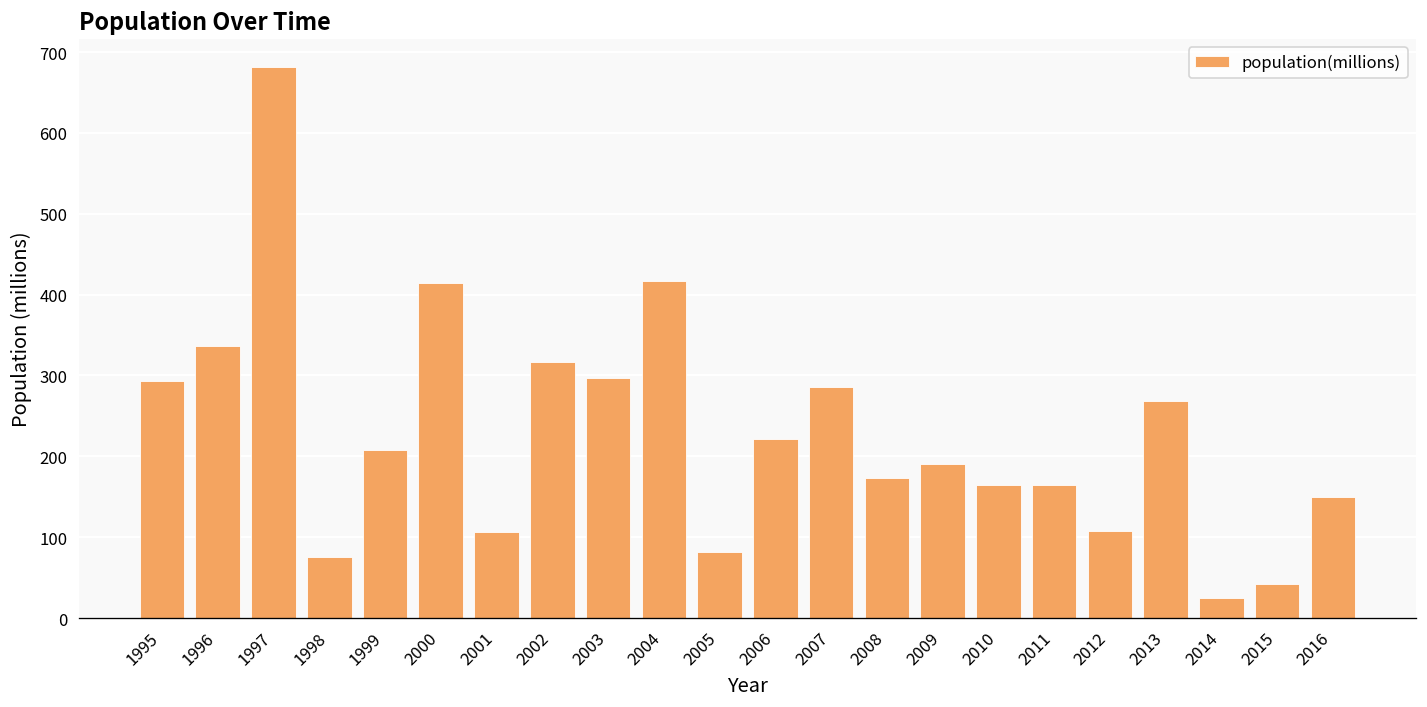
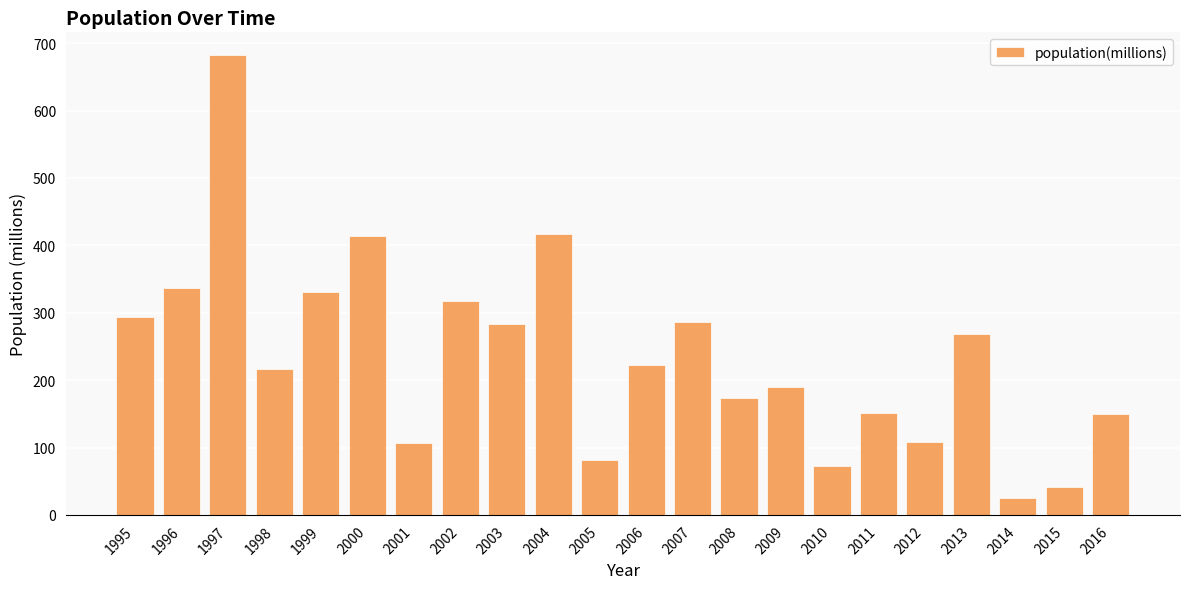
1998: 80 -> 220
1999: 210 -> 330
2003: 300 -> 280
2010: 160 -> 70
2011: 170 -> 150
